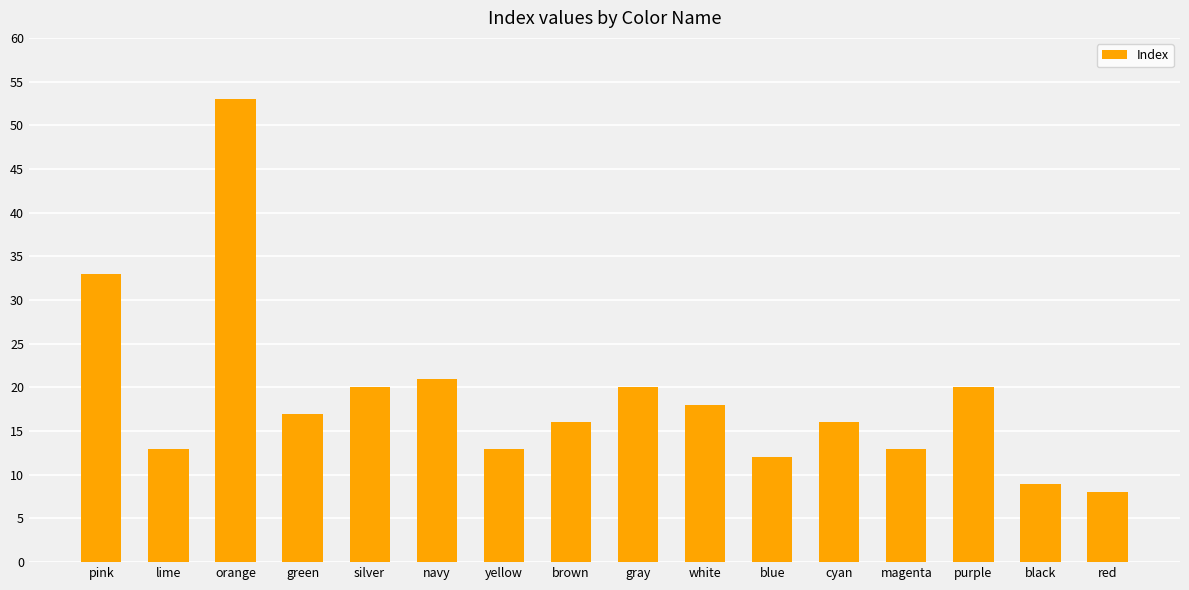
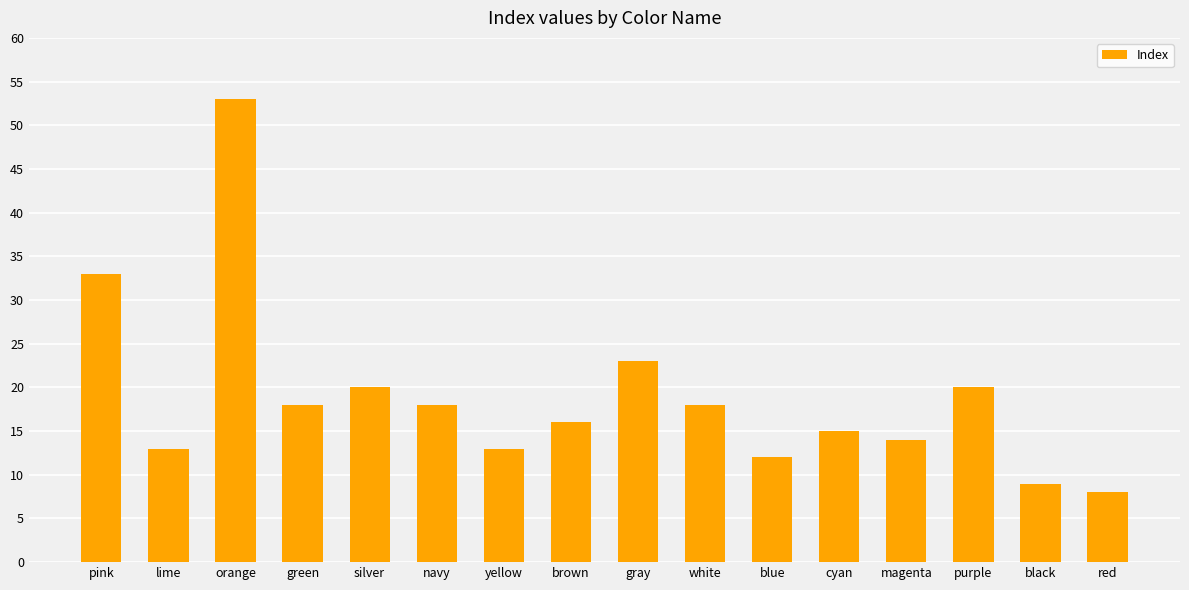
green: 17 -> 18
navy: 21 -> 18
gray: 20 -> 23
cyan: 16 -> 15
magenta: 13 -> 14
